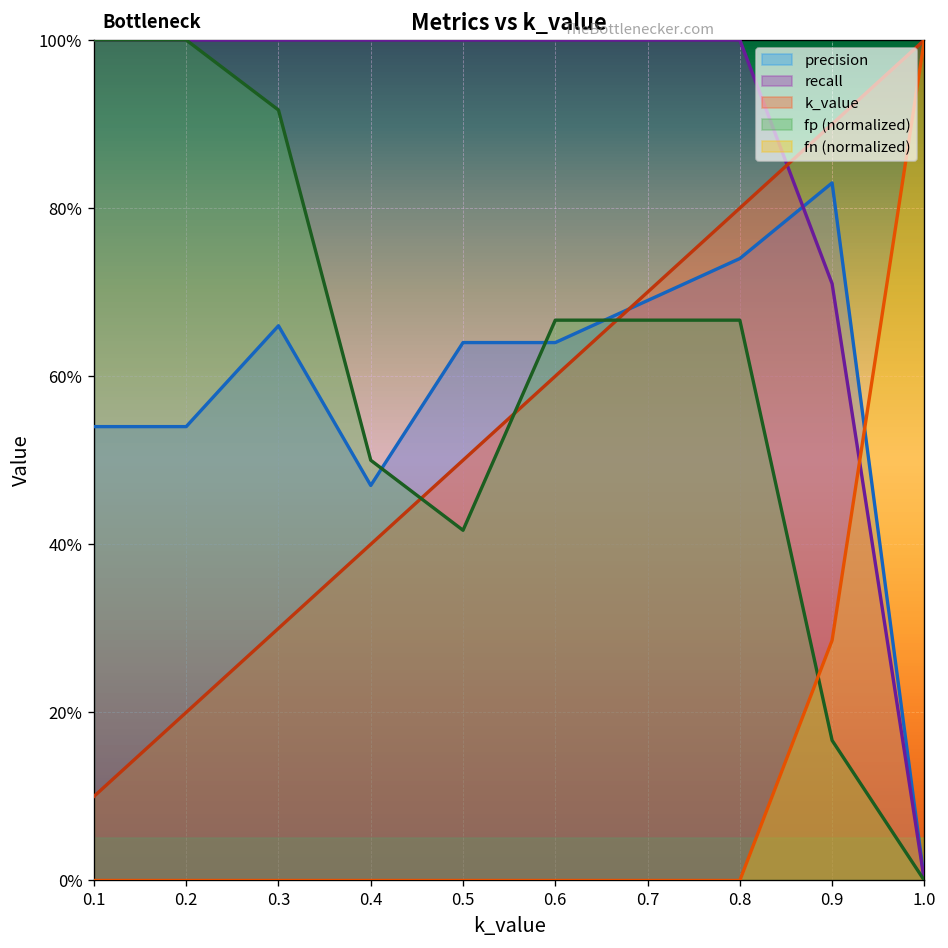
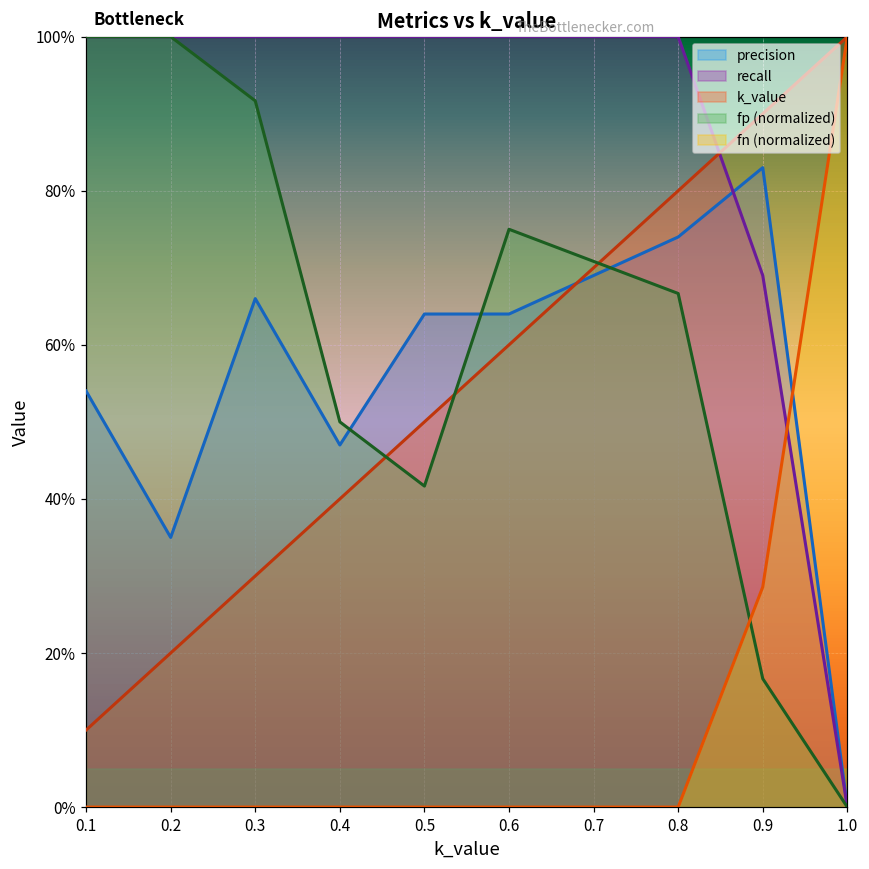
precision, 0.2: 54% -> 35%
fp (normalized), 0.6: 67% -> 75%
recall, 0.9: 71% -> 69%
